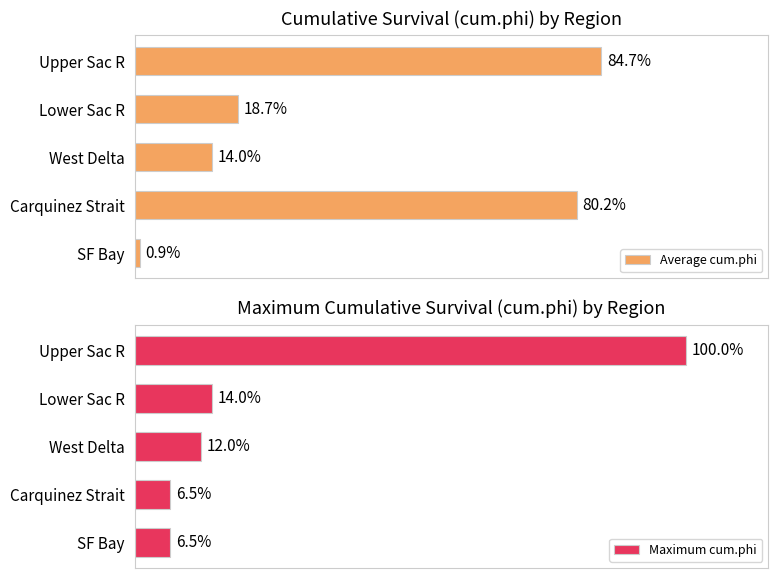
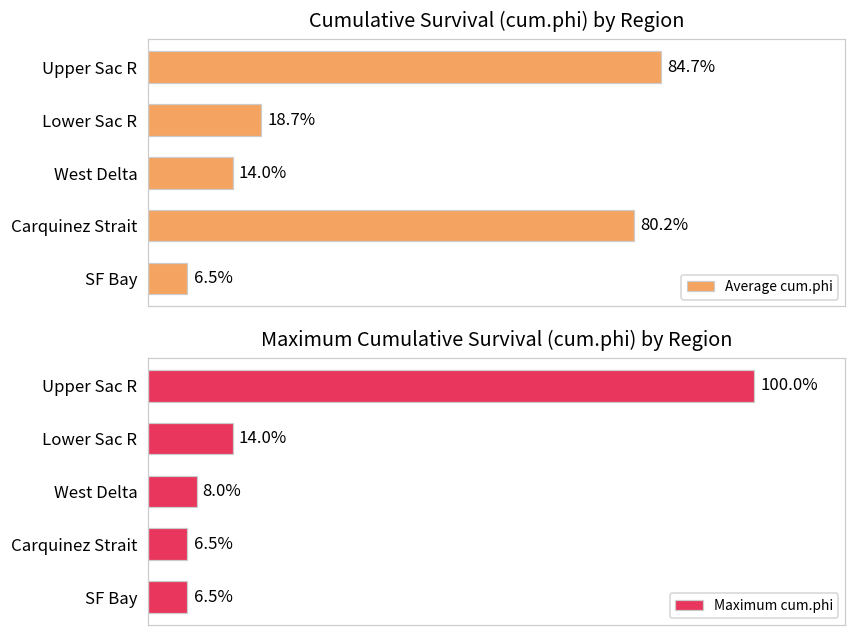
Cumulative Survival (cum.phi) by Region, SF Bay: 0.9% -> 6.5%
Maximum Cumulative Survival (cum.phi) by Region, West Delta: 12.0% -> 8.0%
